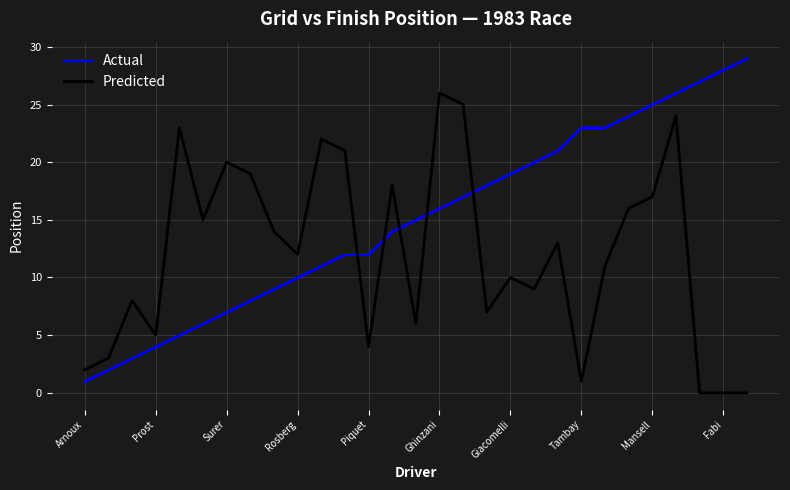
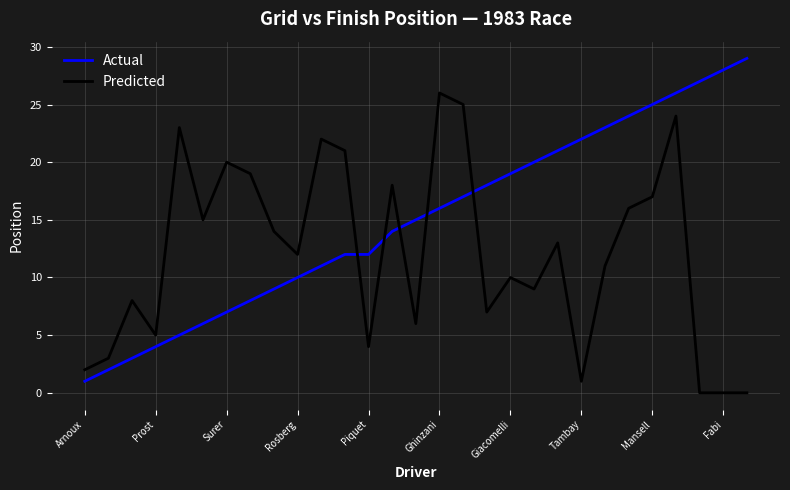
Actual, Tambay: 23 -> 22
